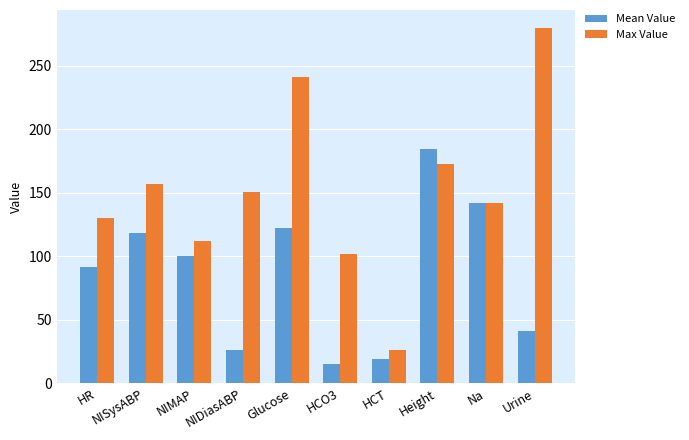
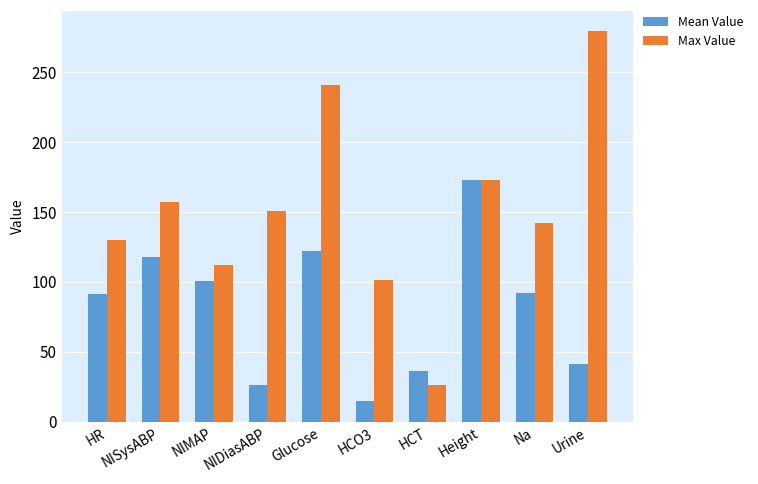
Mean Value, HCT: 19 -> 37
Mean Value, Height: 184 -> 173
Mean Value, Na: 142 -> 92
